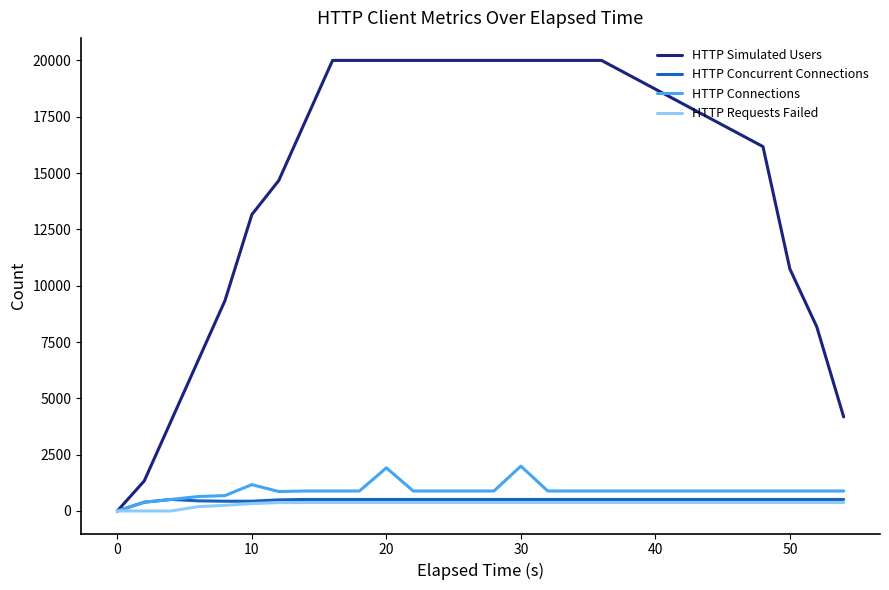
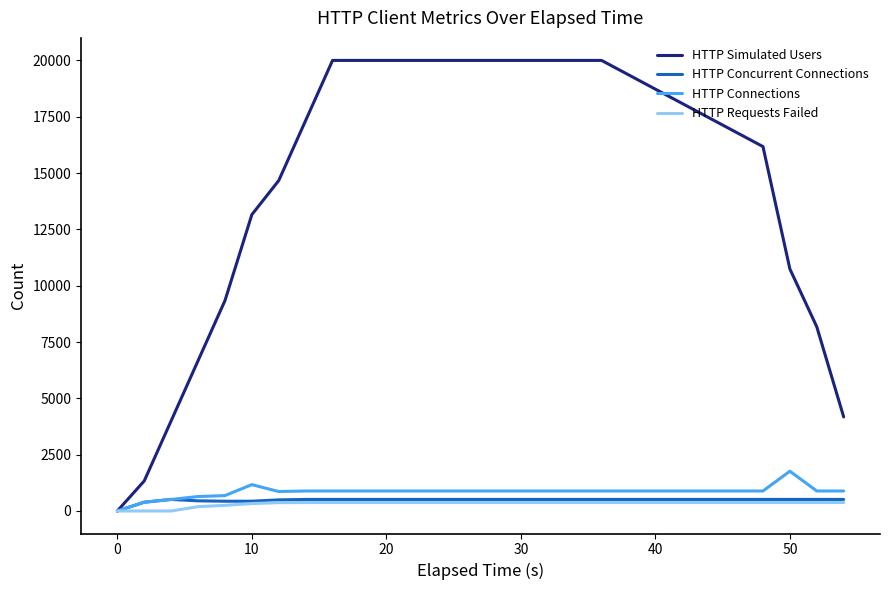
HTTP Connections, 20: 1900 -> 900
HTTP Connections, 30: 2000 -> 900
HTTP Connections, 50: 900 -> 1800
